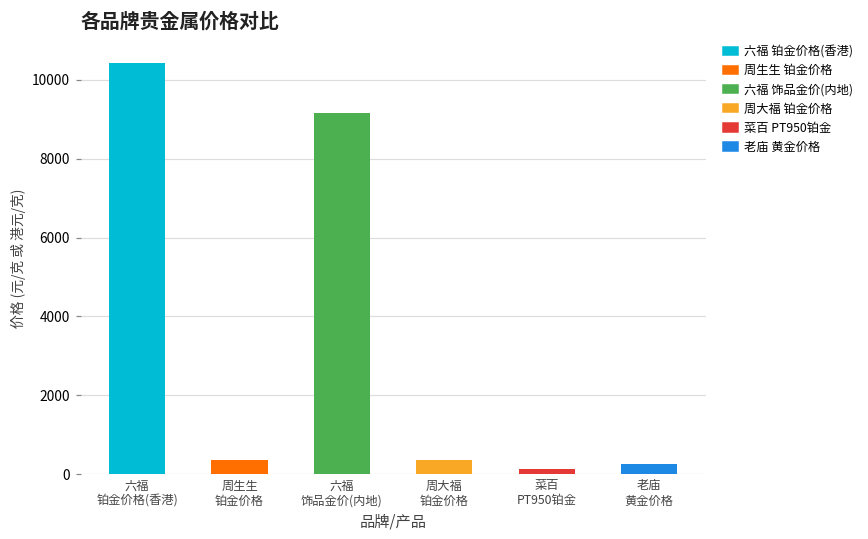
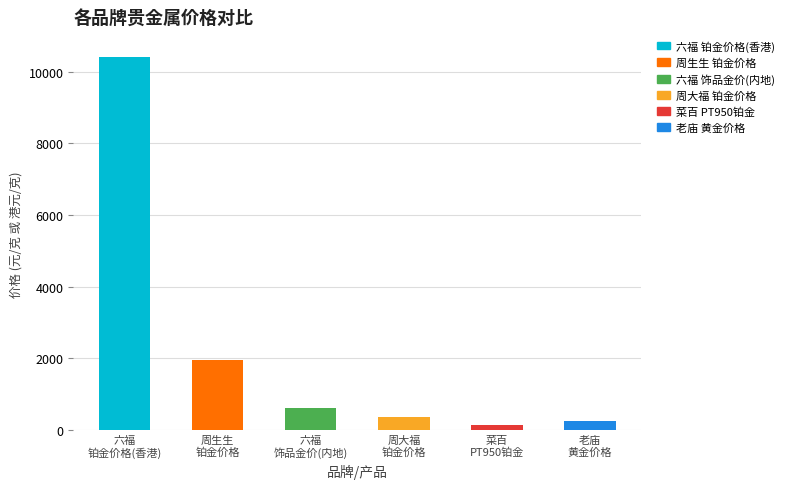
周生生 铂金价格: 400 -> 2000
六福 饰品金价(内地): 9200 -> 600
